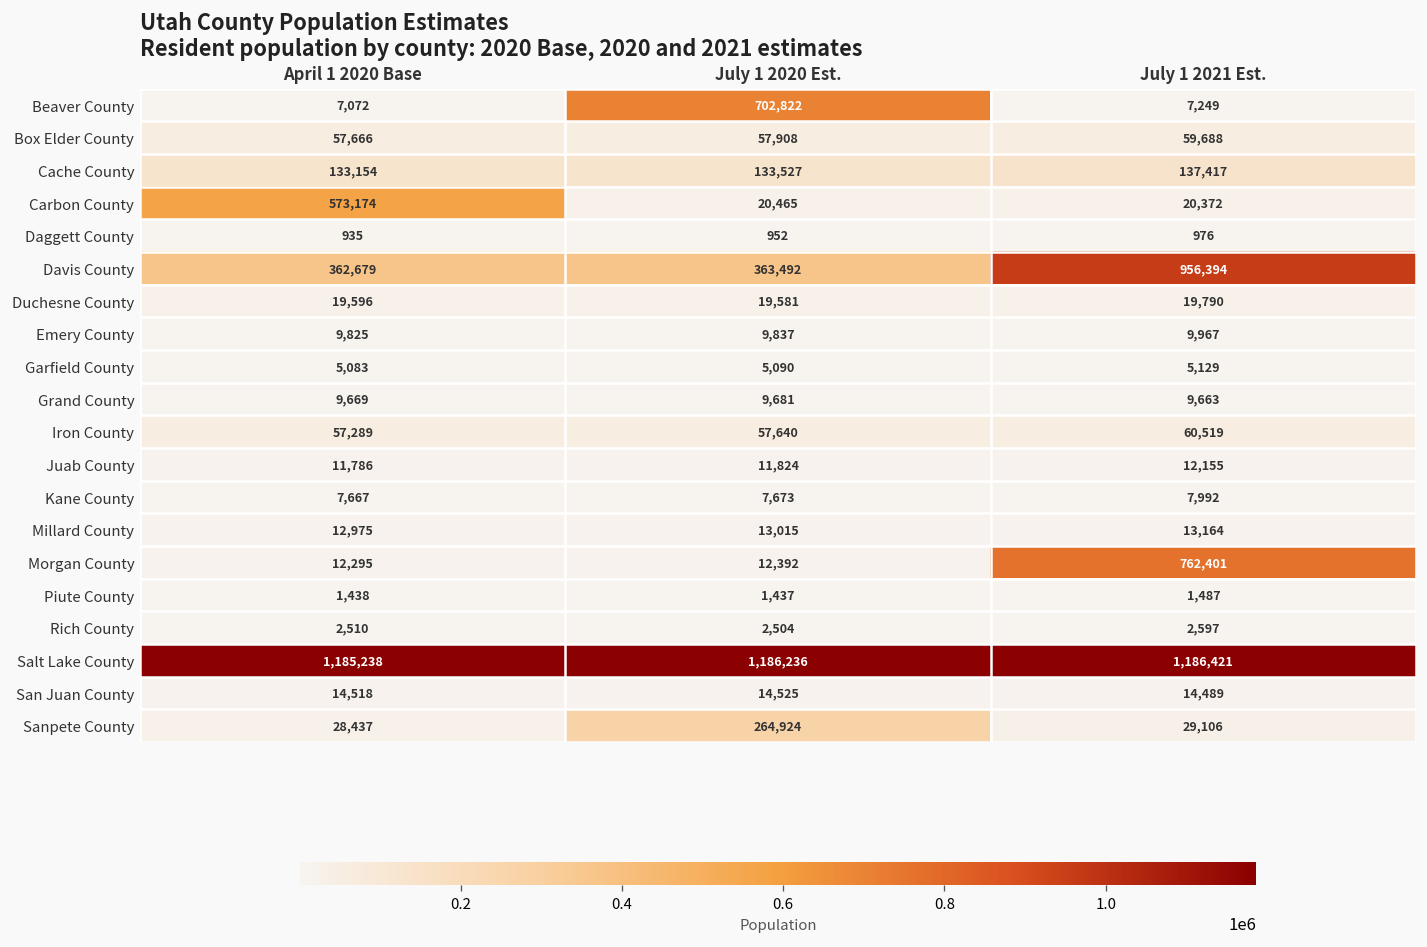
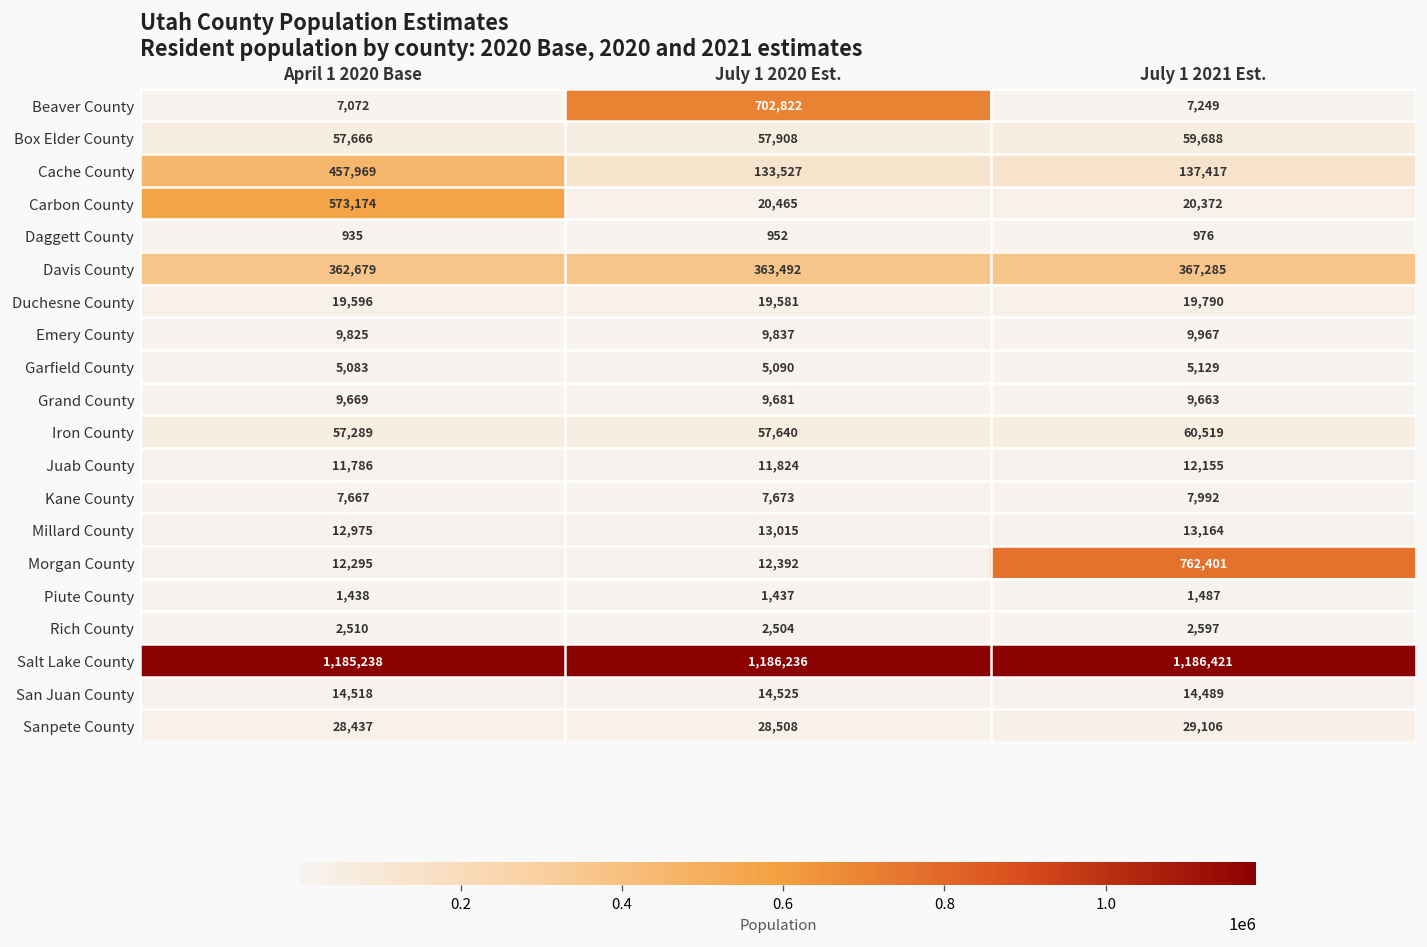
Cache County, April 1 2020 Base: 133,154 -> 457,969
Davis County, July 1 2021 Est.: 956,394 -> 367,285
Sanpete County, July 1 2020 Est.: 264,924 -> 28,508
